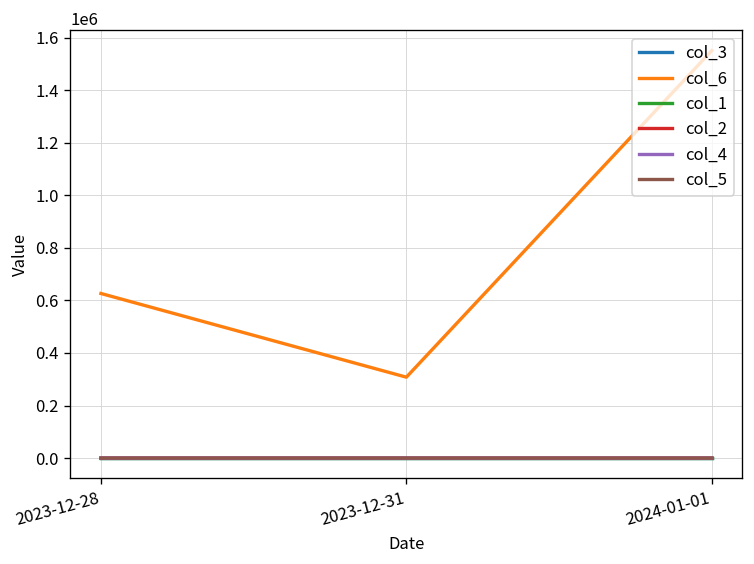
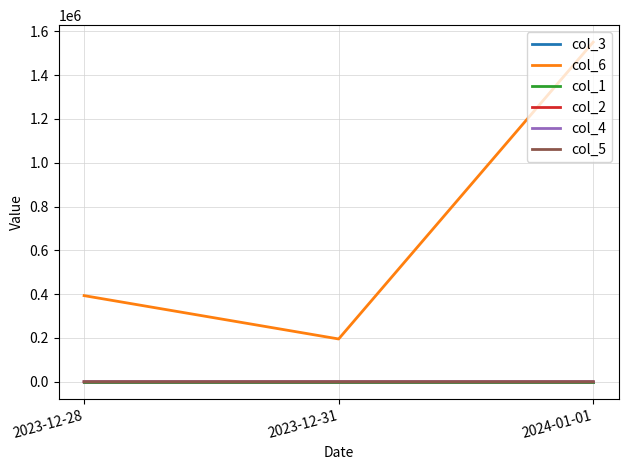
col_6, 2023-12-28: 630000 -> 390000
col_6, 2023-12-31: 310000 -> 200000
